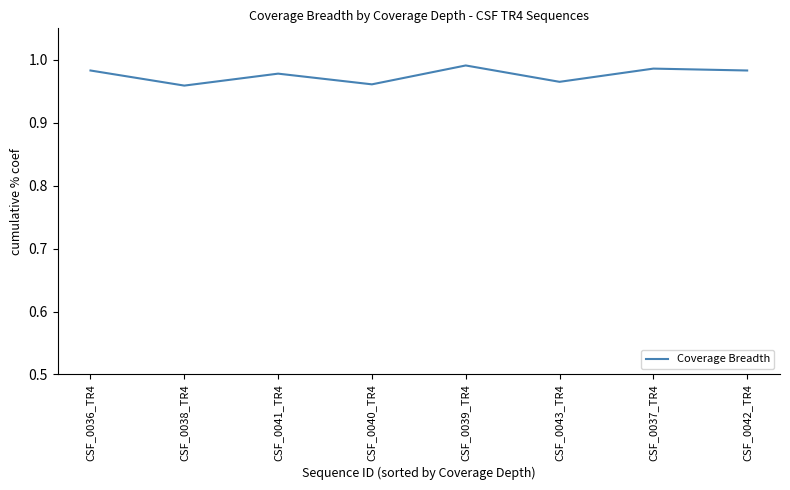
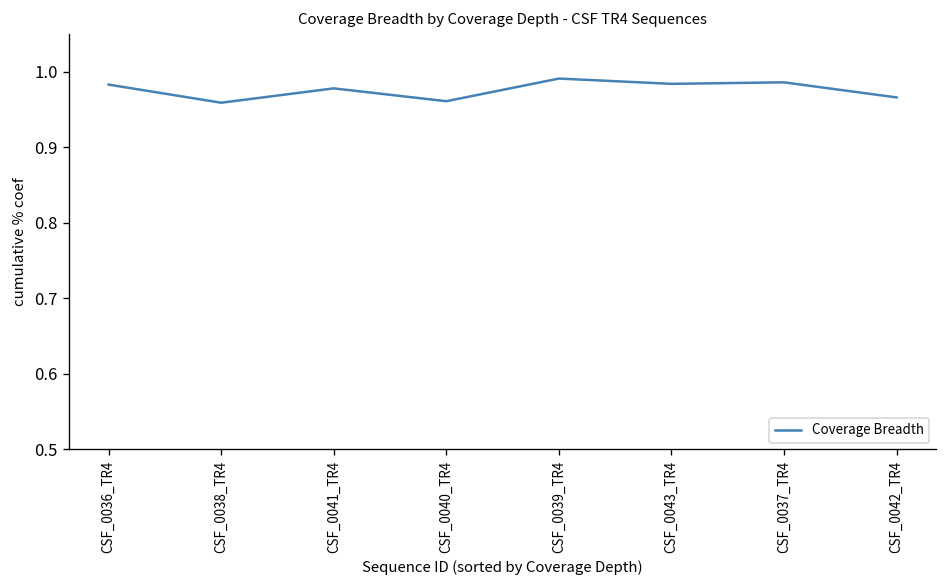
CSF_0043_TR4: 0.97 -> 0.98
CSF_0042_TR4: 0.98 -> 0.97
